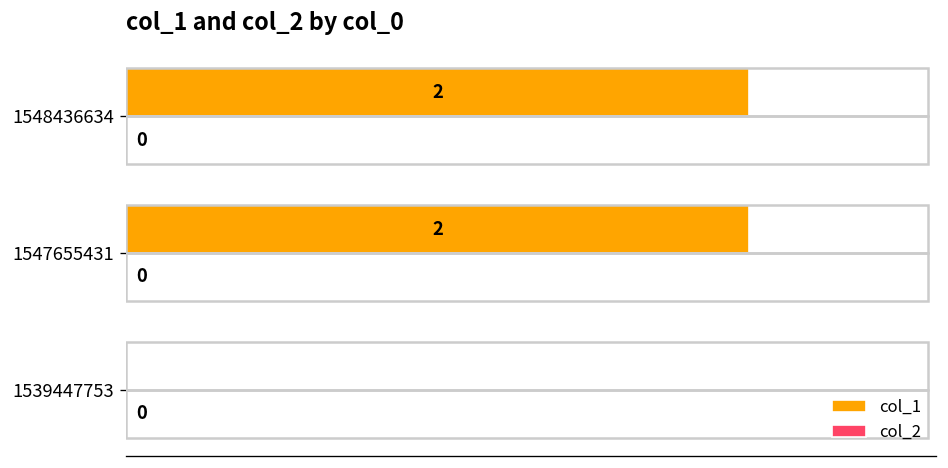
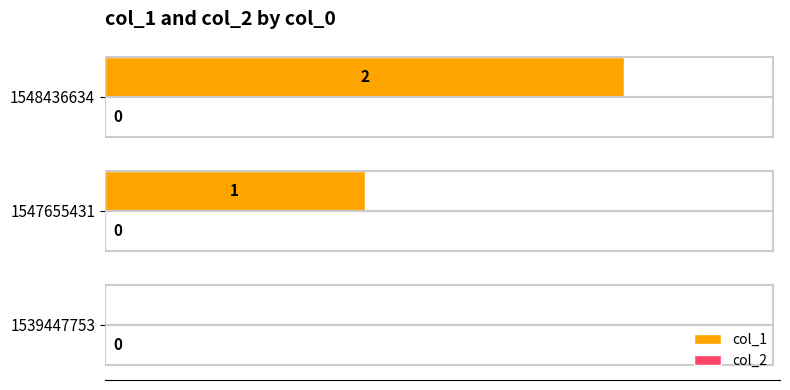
col_1, 1547655431: 2 -> 1
